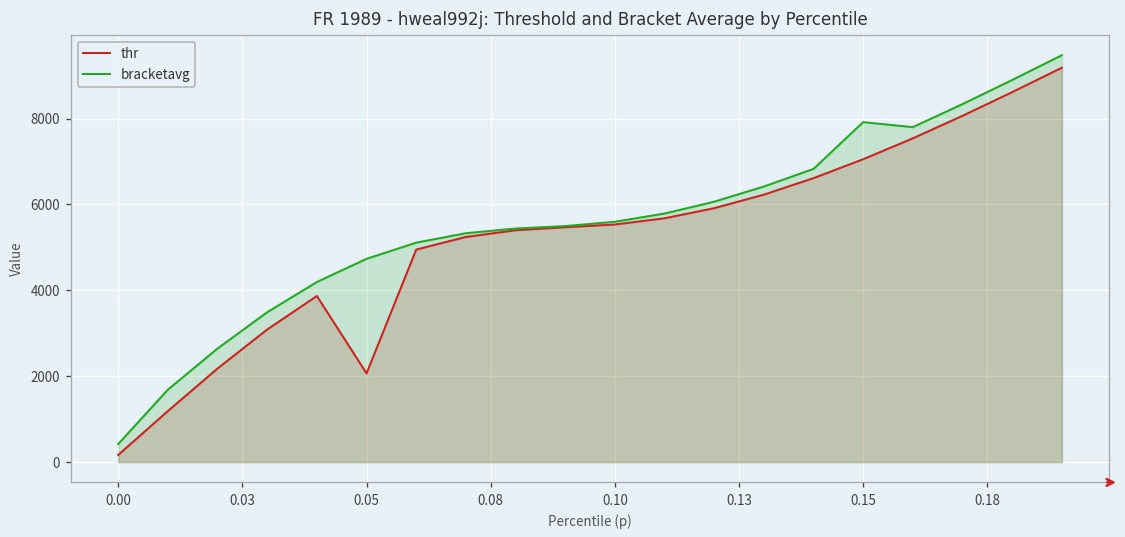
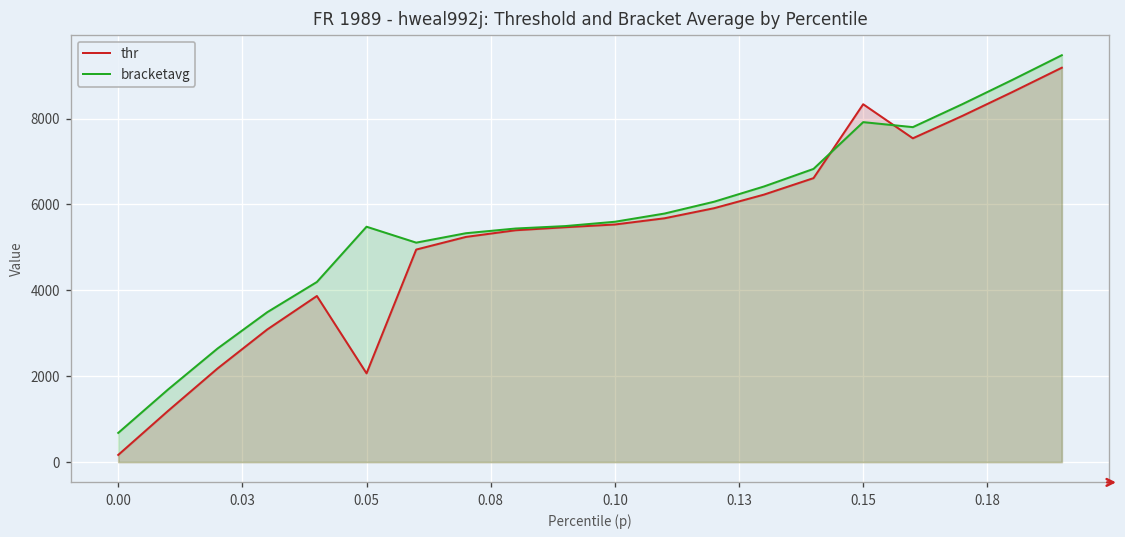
bracketavg, 0.00: 400 -> 700
bracketavg, 0.05: 4700 -> 5500
thr, 0.15: 7100 -> 8300
